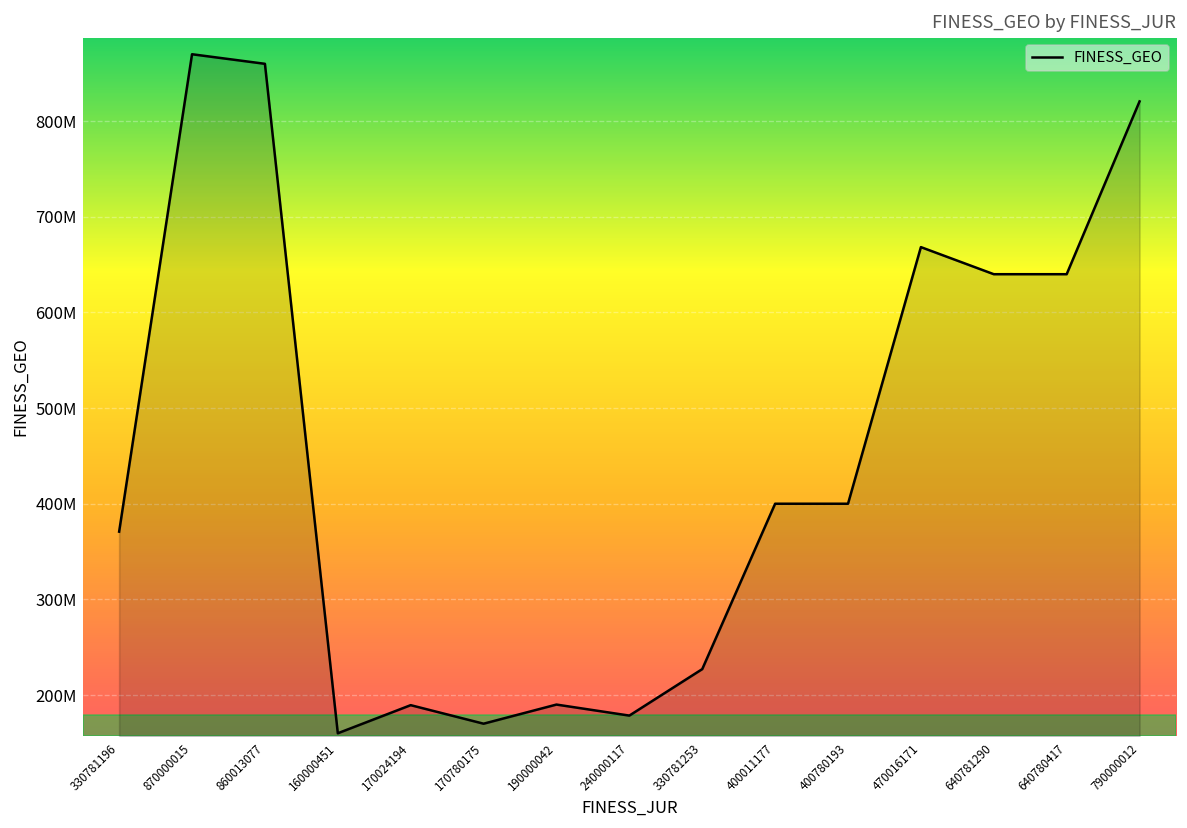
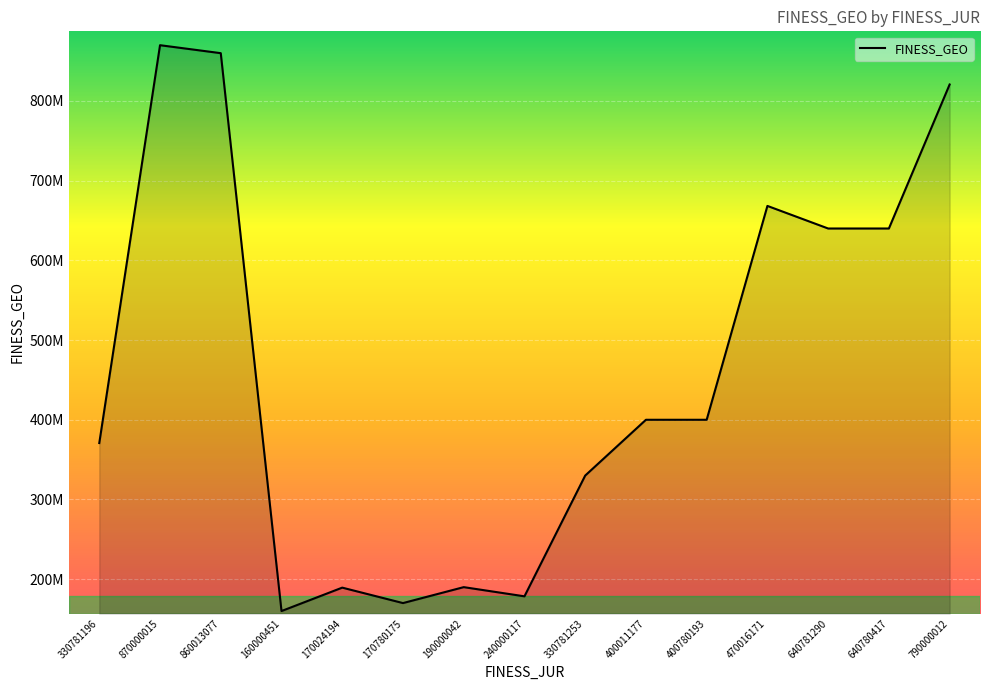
330781253: 230000000 -> 330000000
